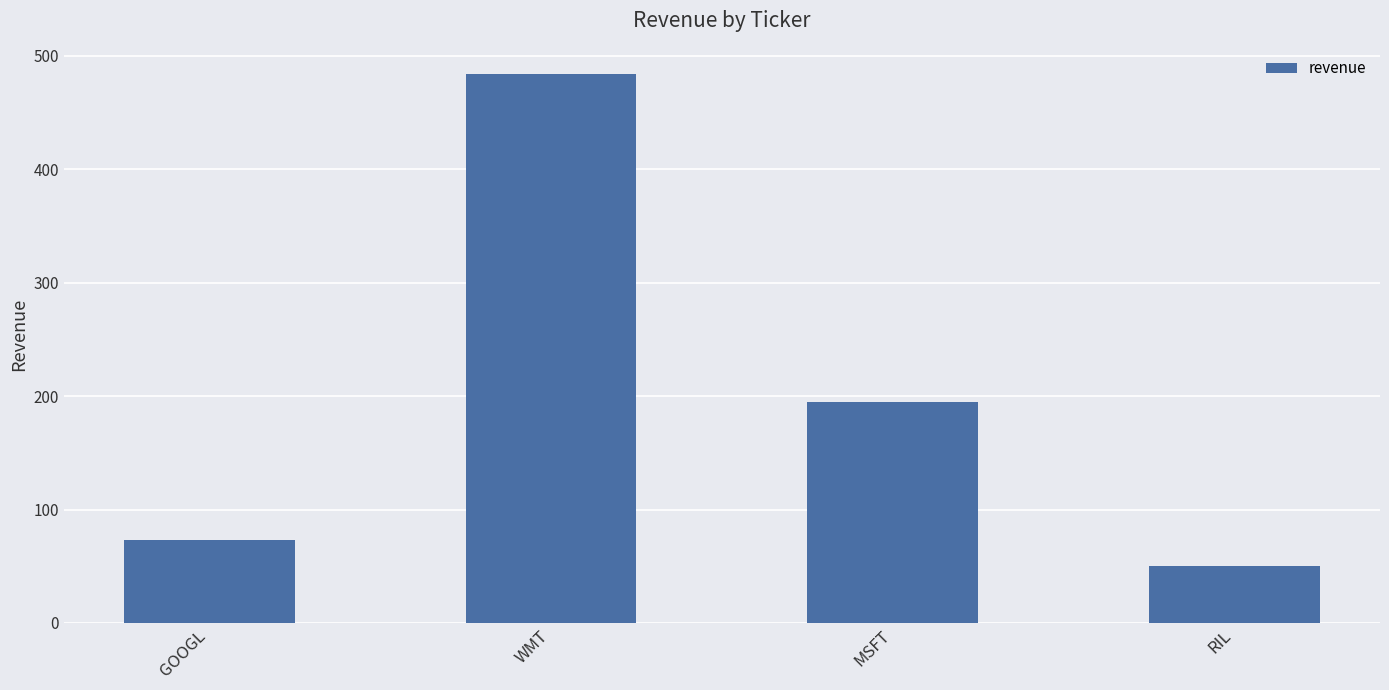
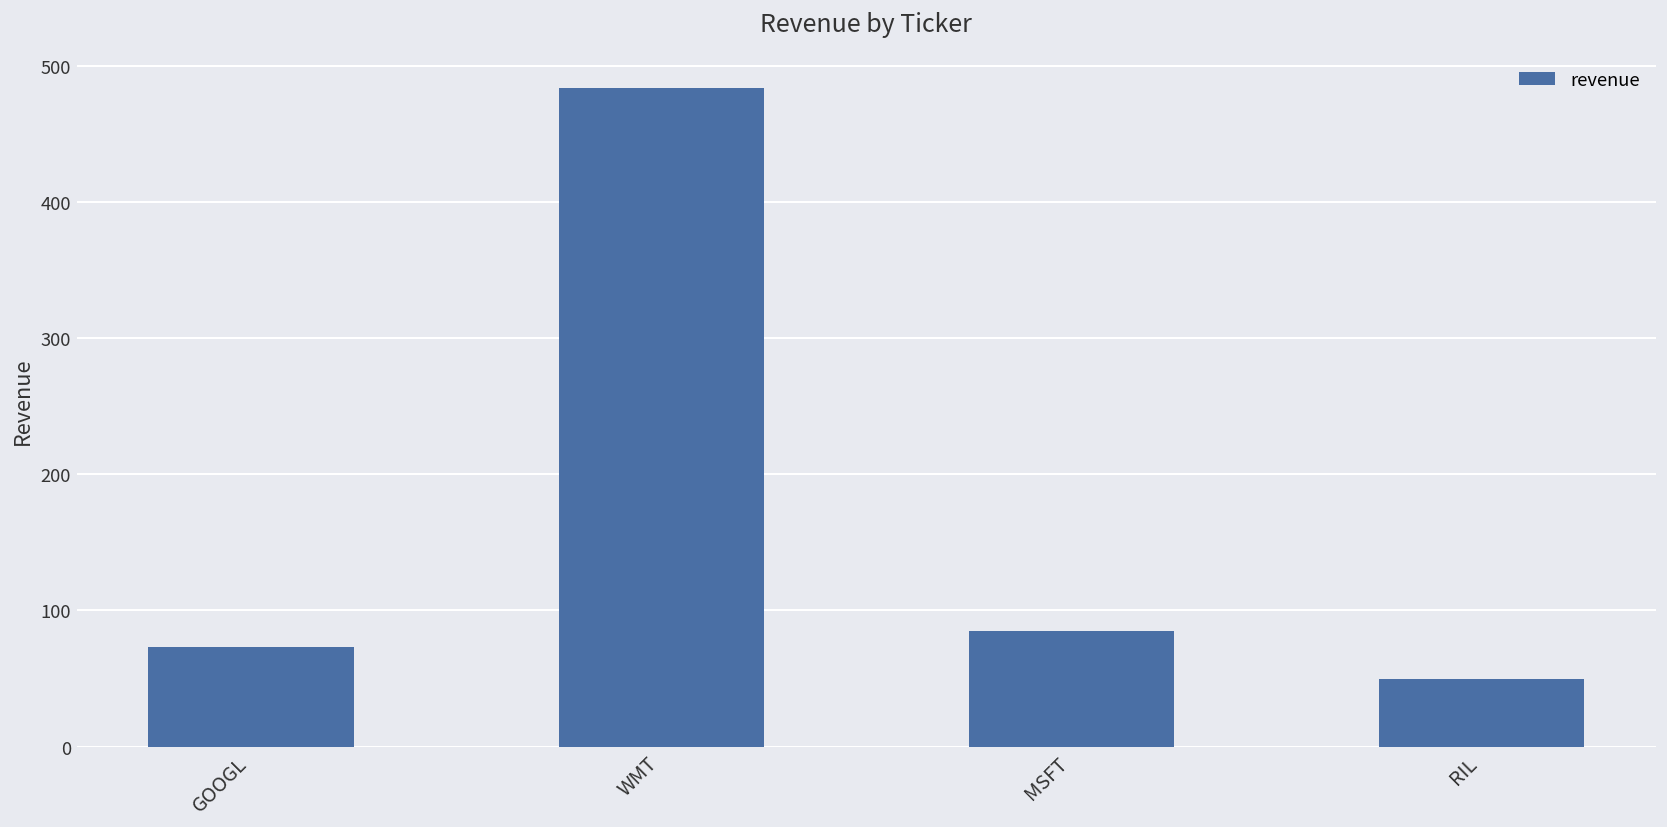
MSFT: 195 -> 85
